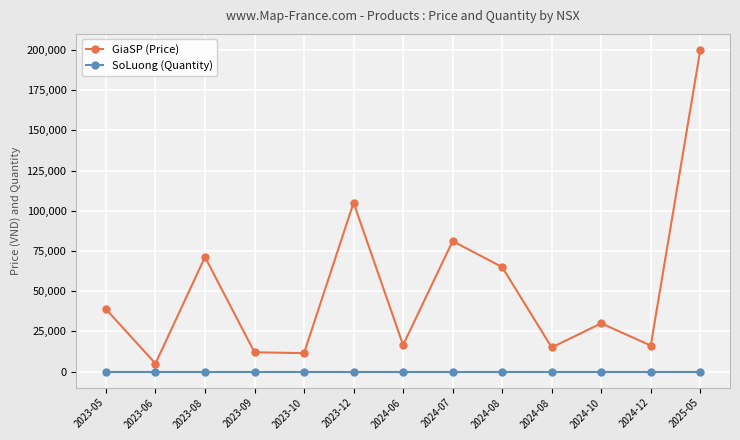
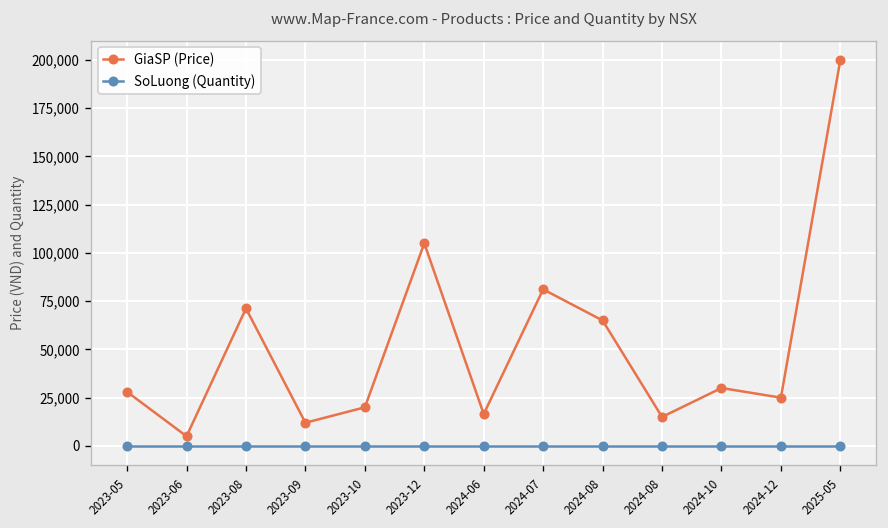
GiaSP (Price), 2023-05: 39,000 -> 28,000
GiaSP (Price), 2023-10: 11,000 -> 20,000
GiaSP (Price), 2024-12: 16,000 -> 25,000
